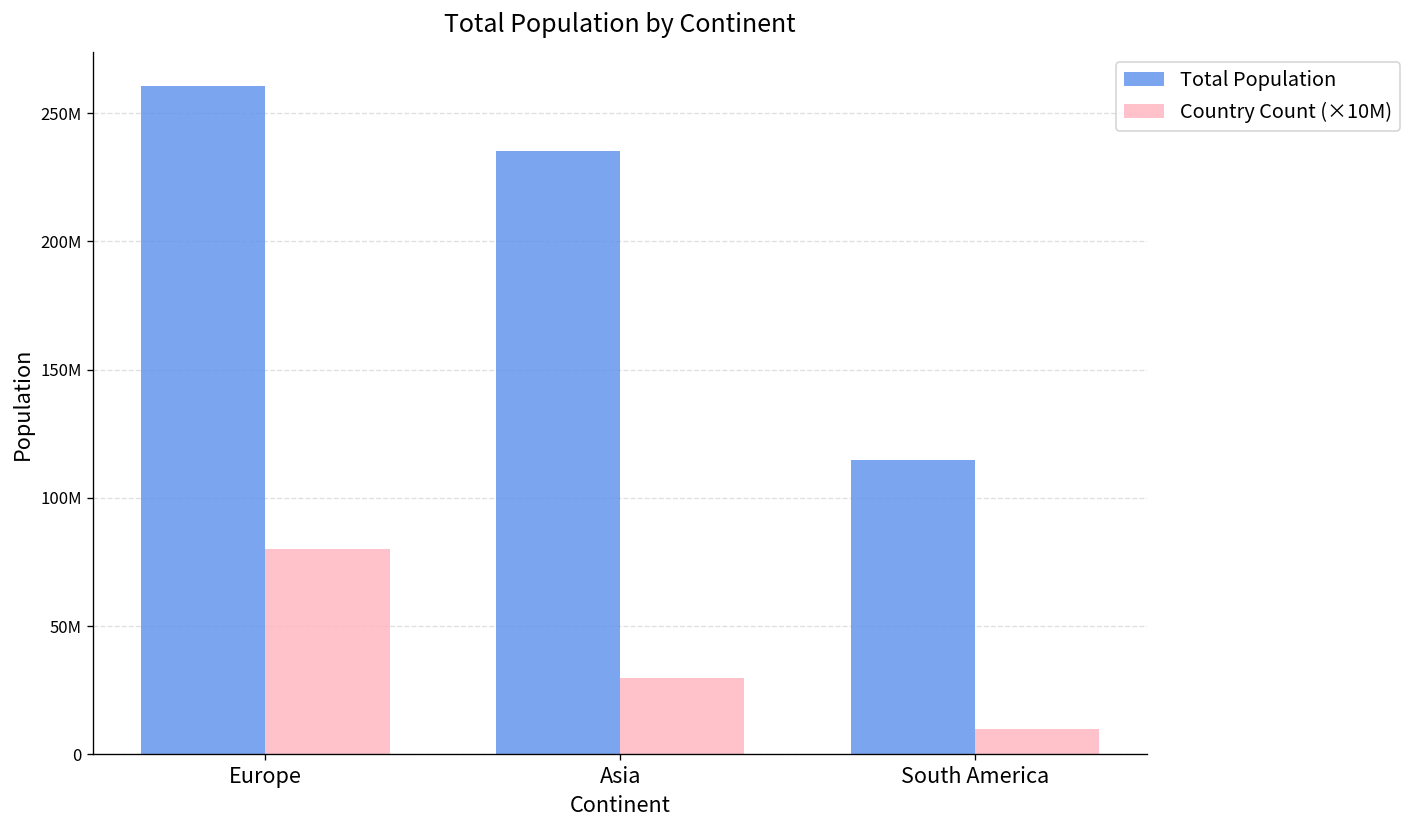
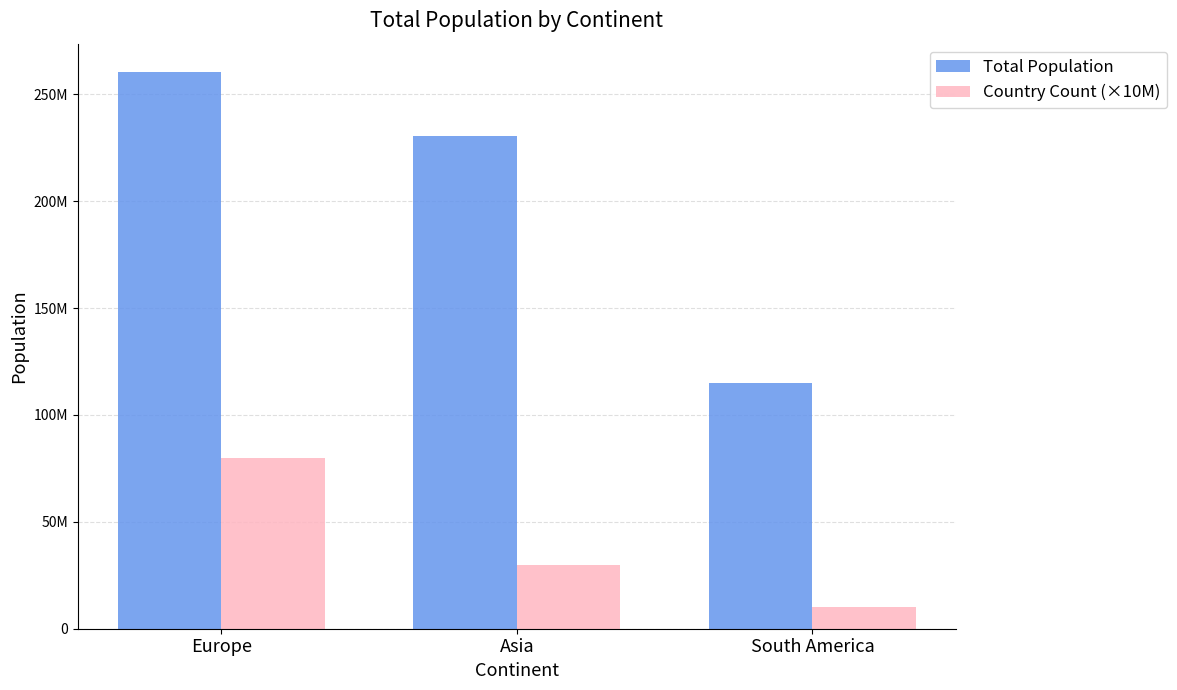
Total Population, Asia: 235000000 -> 231000000
